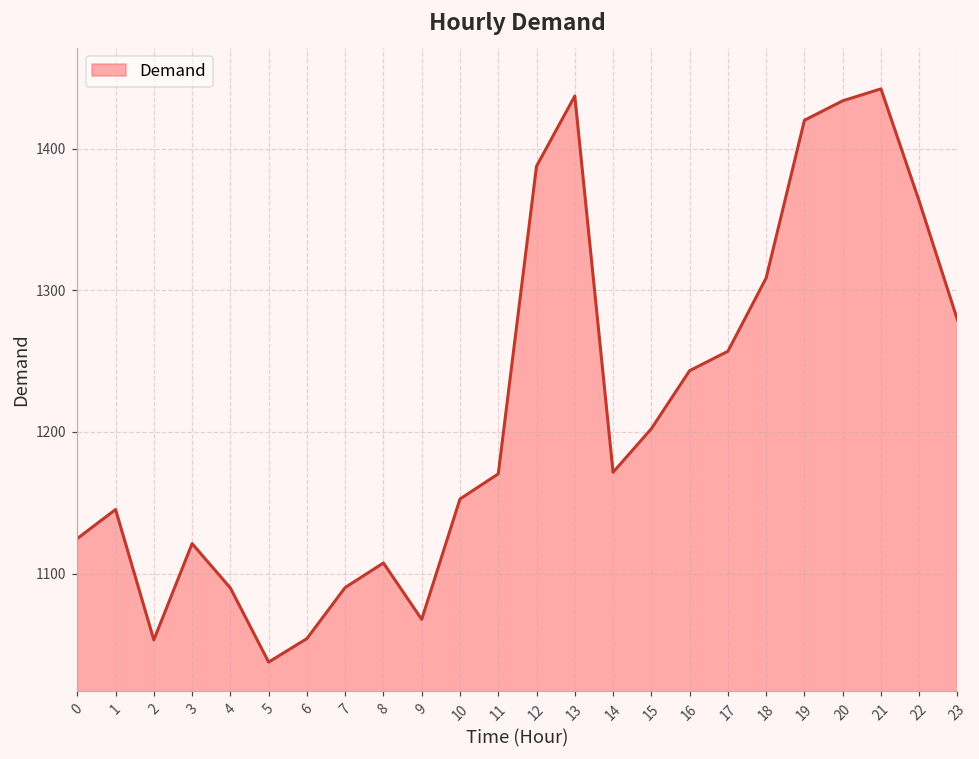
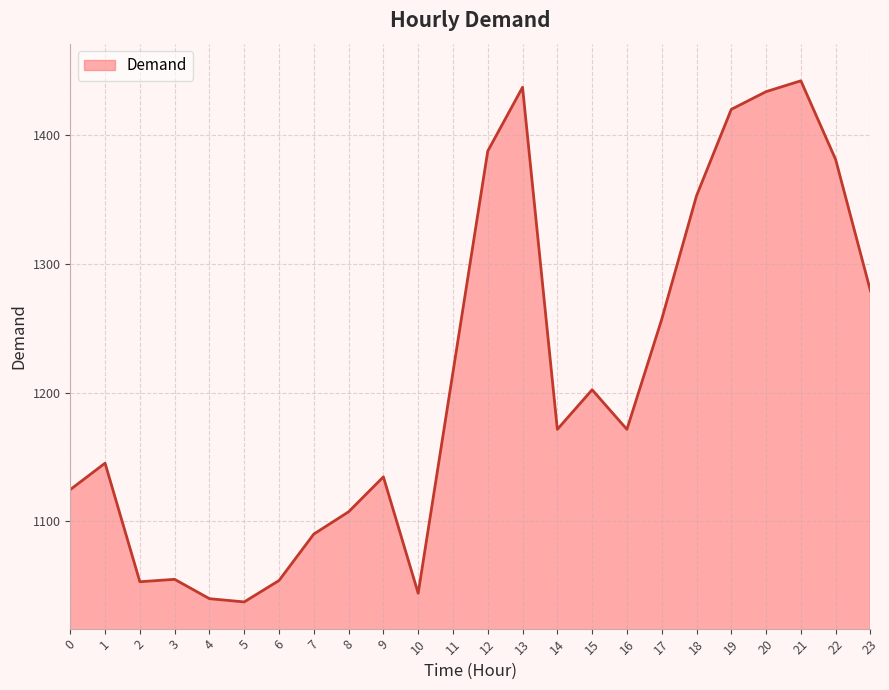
3: 1121 -> 1055
4: 1090 -> 1040
9: 1068 -> 1135
10: 1153 -> 1044
11: 1170 -> 1216
16: 1243 -> 1172
18: 1309 -> 1353
22: 1363 -> 1381
